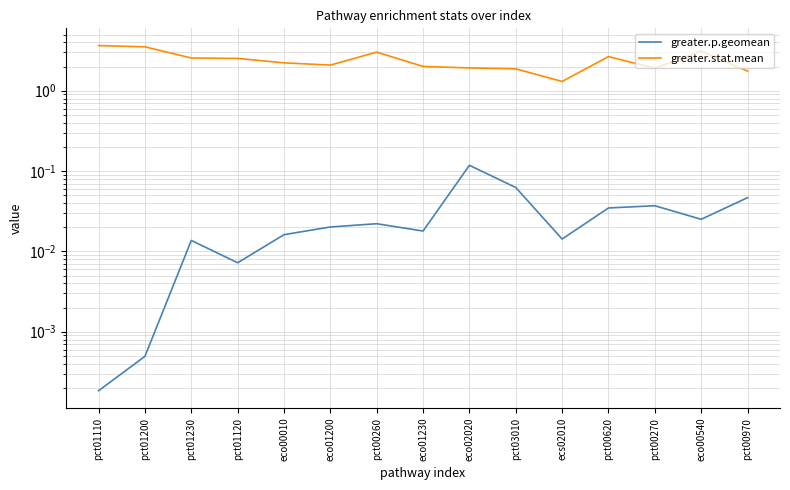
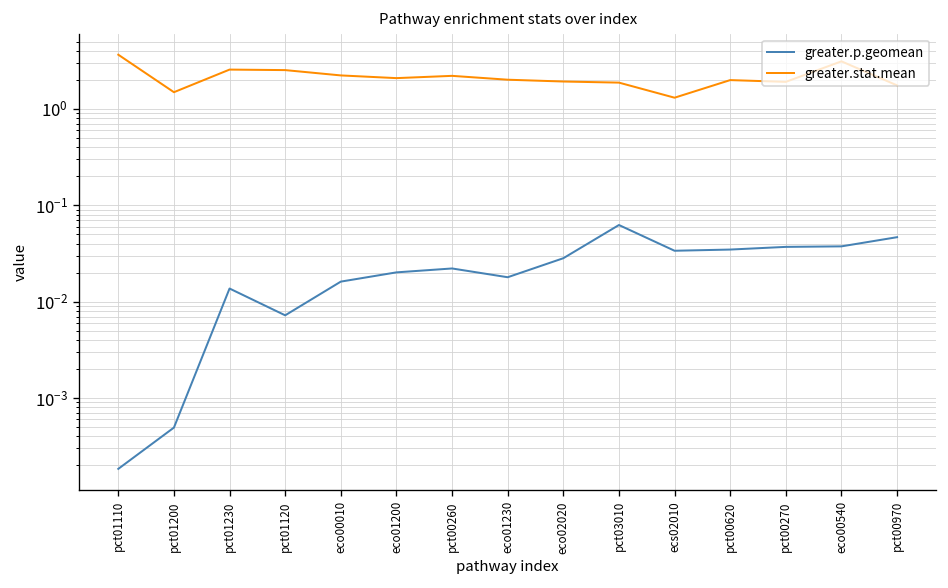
greater.stat.mean, pct01200: 4 -> 1.5
greater.stat.mean, pct00260: 3.0 -> 2.2
greater.p.geomean, eco02020: 0.12 -> 0.028
greater.p.geomean, ecs02010: 0.014 -> 0.034
greater.stat.mean, pct00620: 2.7 -> 2.0
greater.p.geomean, eco00540: 0.025 -> 0.04
